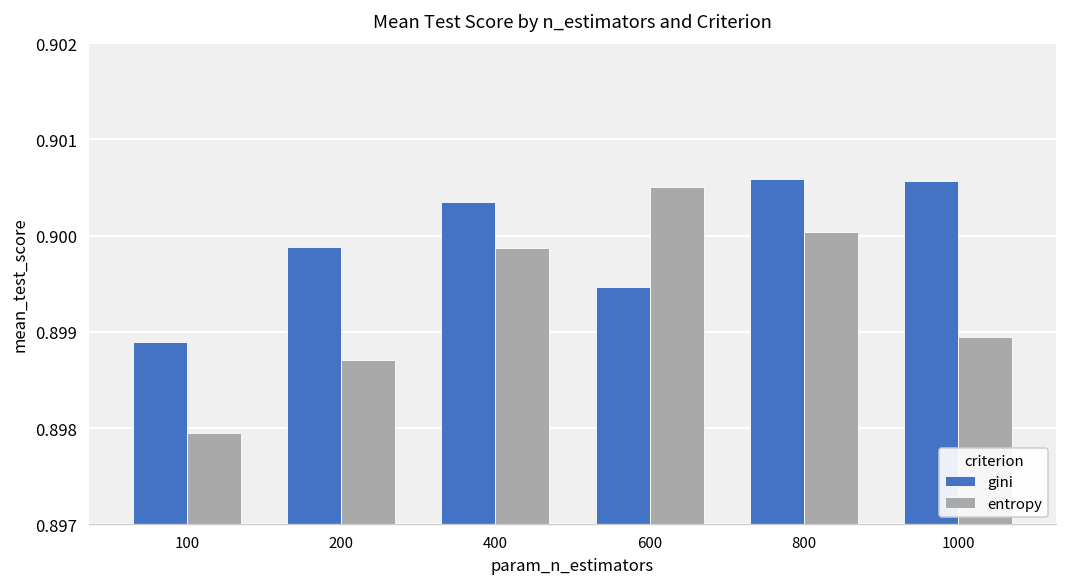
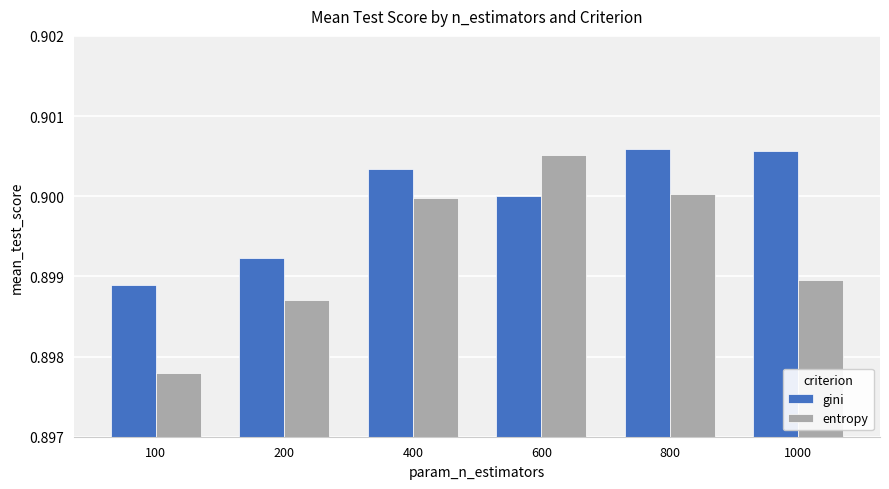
entropy, 100: 0.8979 -> 0.8978
gini, 200: 0.8999 -> 0.8992
entropy, 400: 0.8999 -> 0.9000
gini, 600: 0.8995 -> 0.9000
